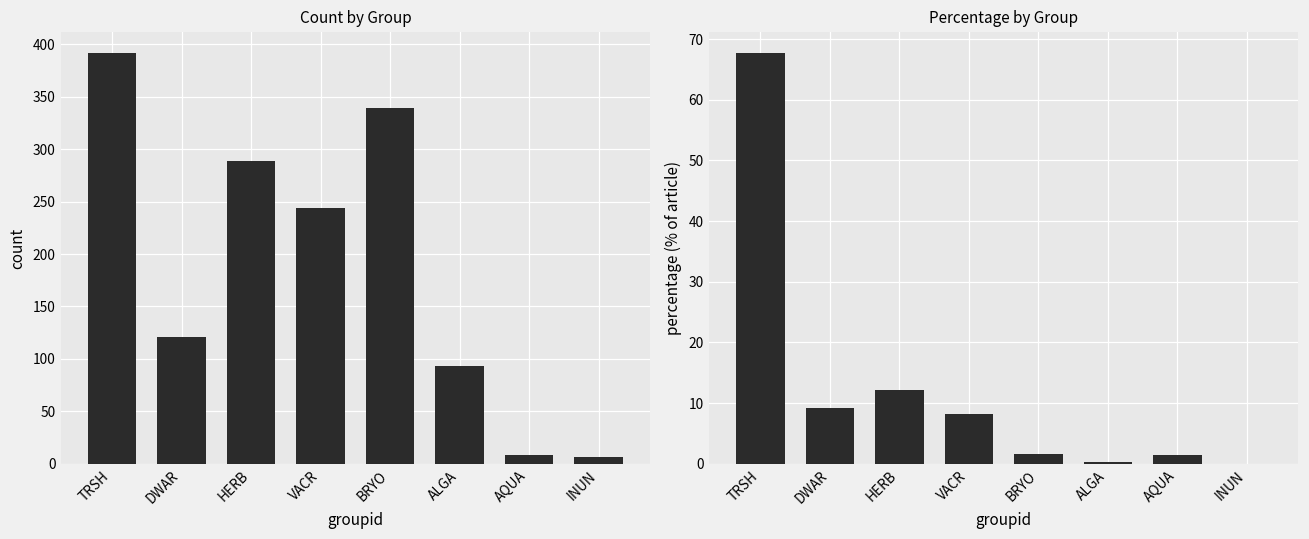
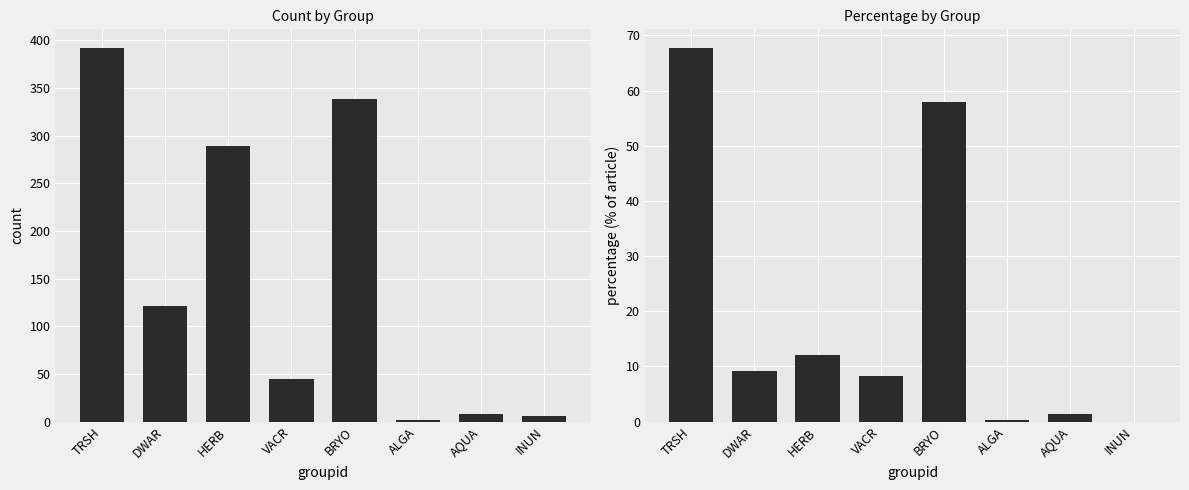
Count by Group, VACR: 240 -> 50
Count by Group, ALGA: 90 -> 0
Percentage by Group, BRYO: 2 -> 58
